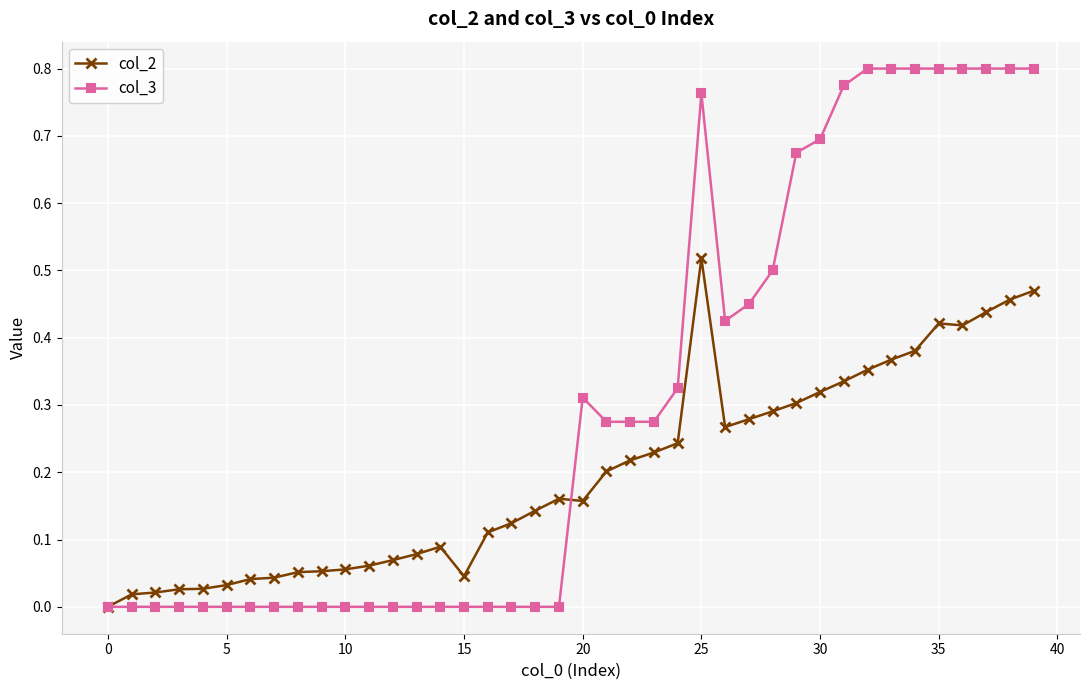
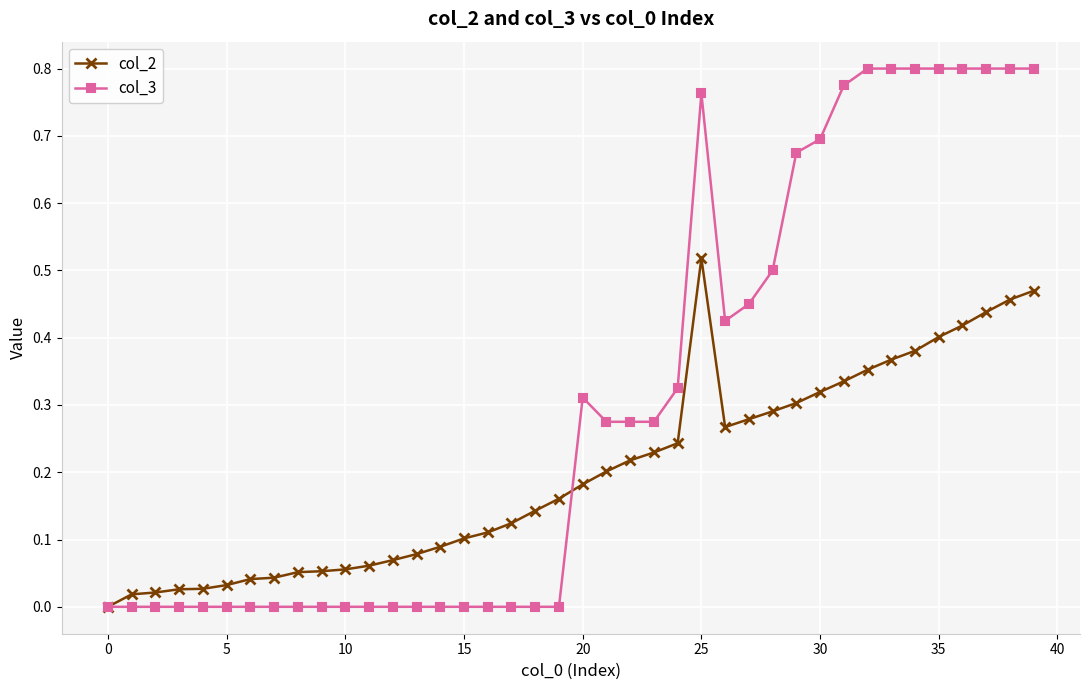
col_2, 15: 0.05 -> 0.10
col_2, 20: 0.16 -> 0.18
col_2, 35: 0.42 -> 0.40
